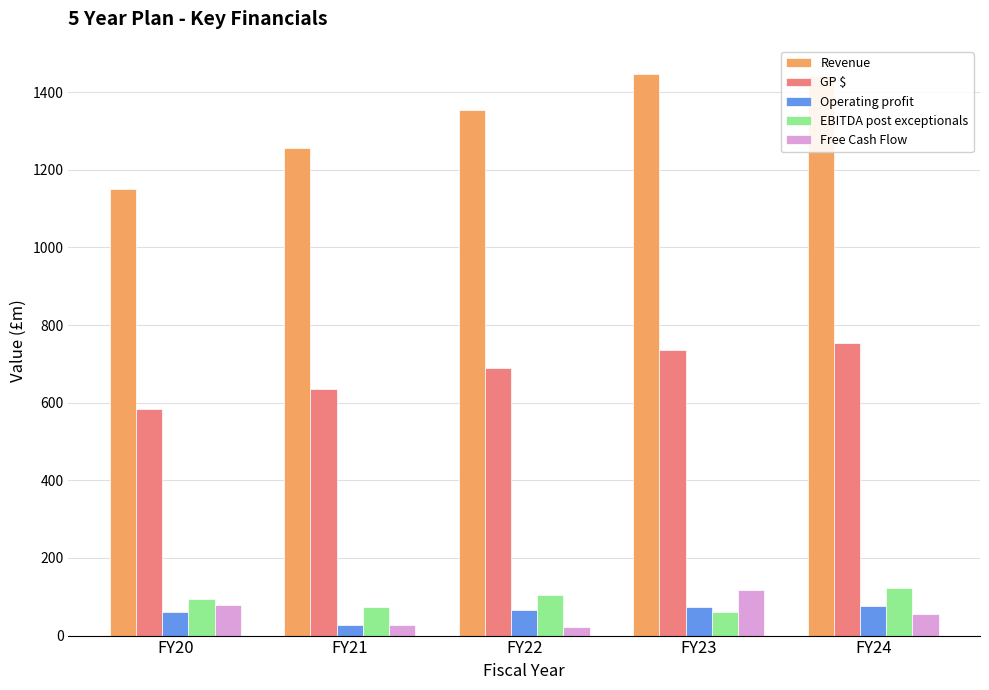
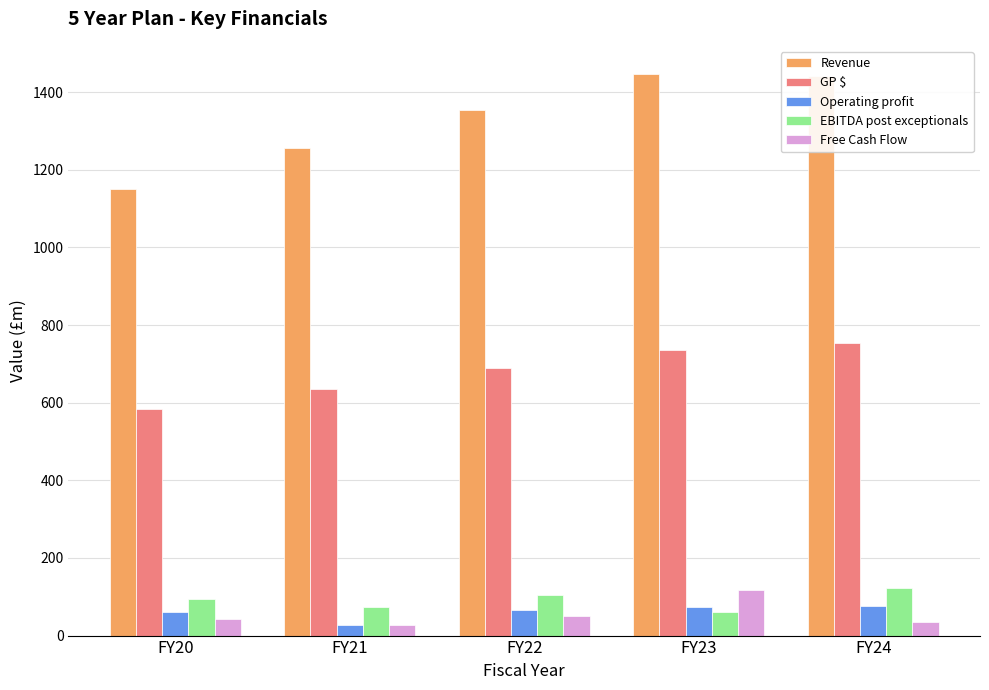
Free Cash Flow, FY20: 80 -> 40
Free Cash Flow, FY22: 20 -> 50
Free Cash Flow, FY24: 60 -> 30
